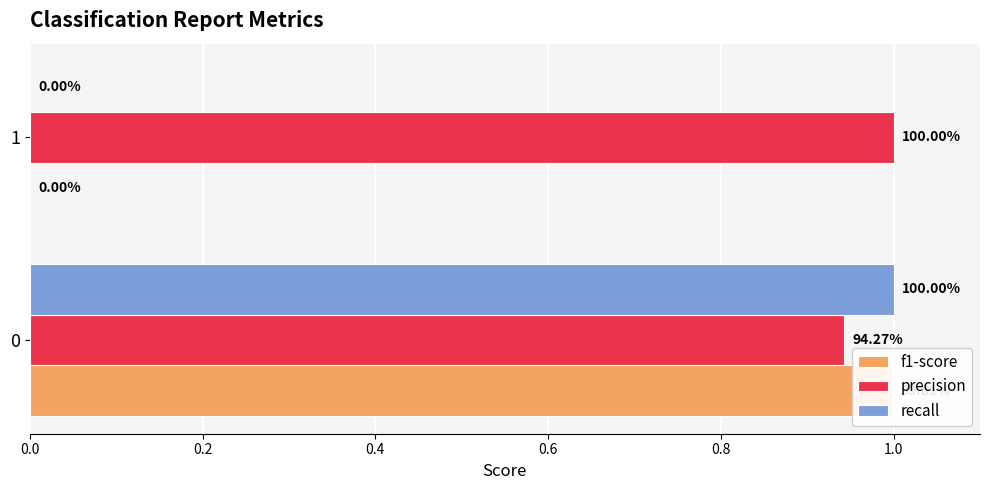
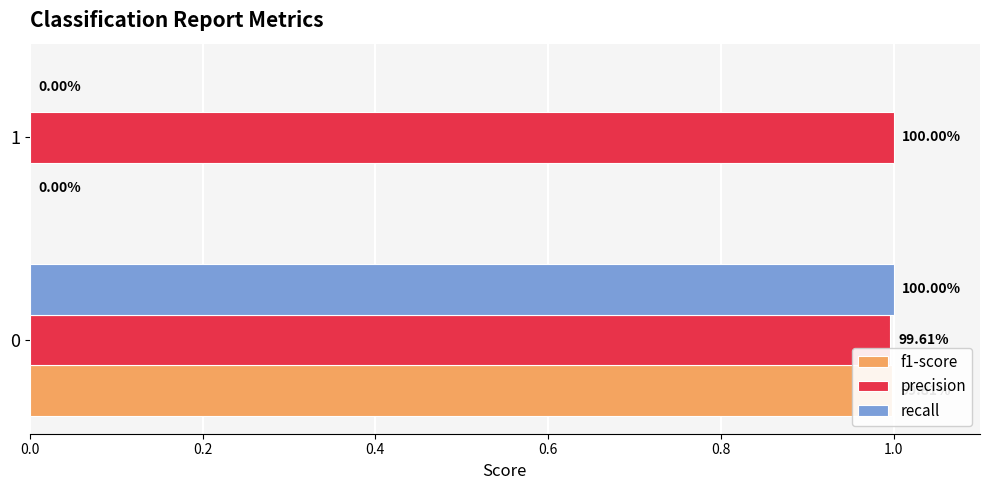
precision, 0: 94.27% -> 99.61%
